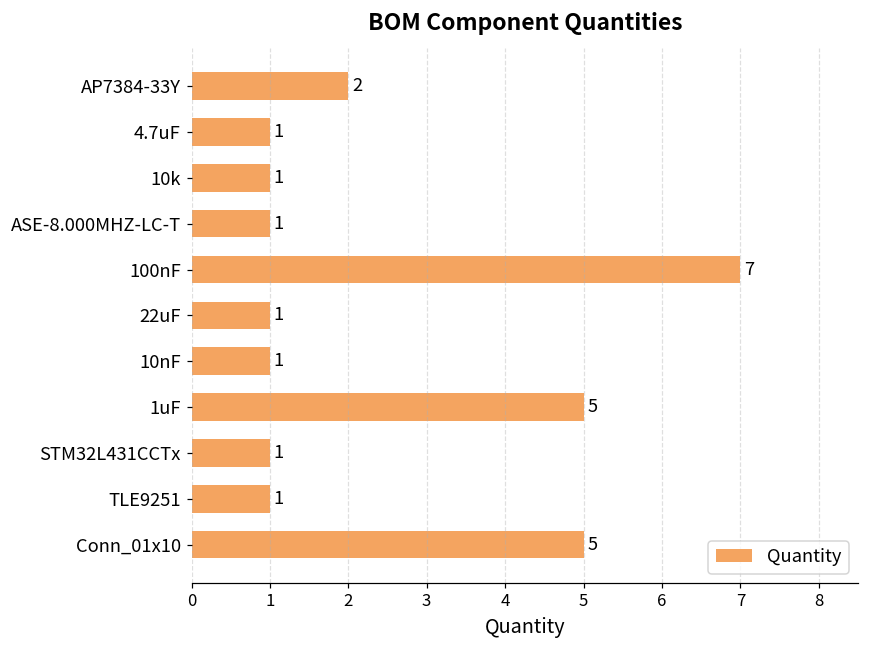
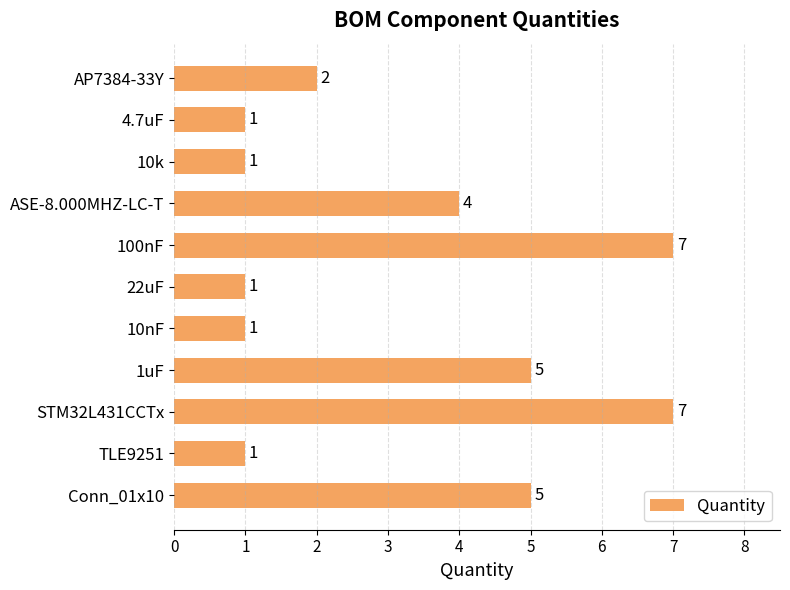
ASE-8.000MHZ-LC-T: 1 -> 4
STM32L431CCTx: 1 -> 7
